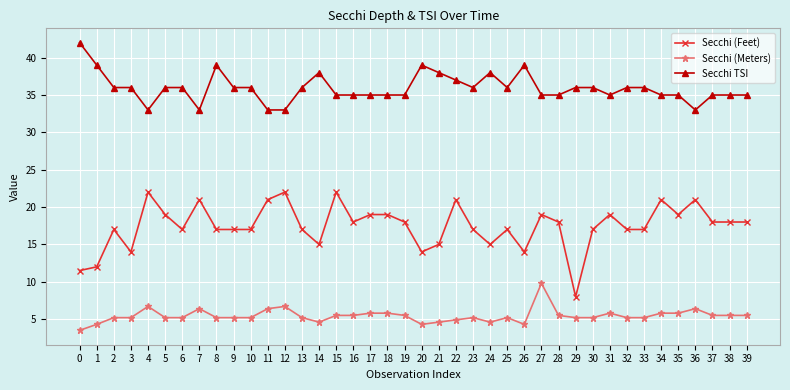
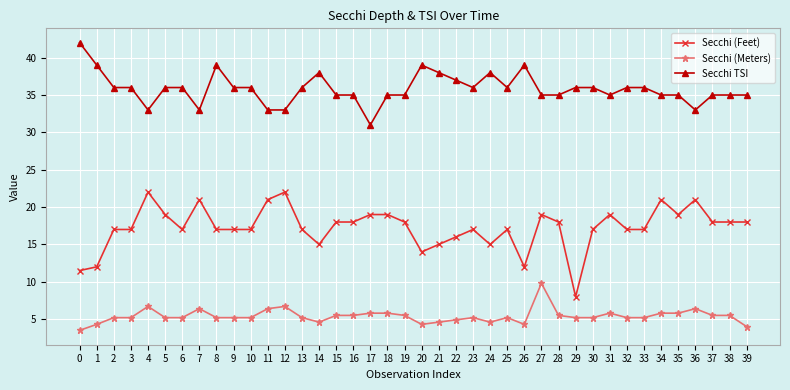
Secchi (Feet), 3: 14 -> 17
Secchi (Feet), 15: 22 -> 18
Secchi TSI, 17: 35 -> 31
Secchi (Feet), 22: 21 -> 16
Secchi (Feet), 26: 14 -> 12
Secchi (Meters), 39: 6 -> 4
